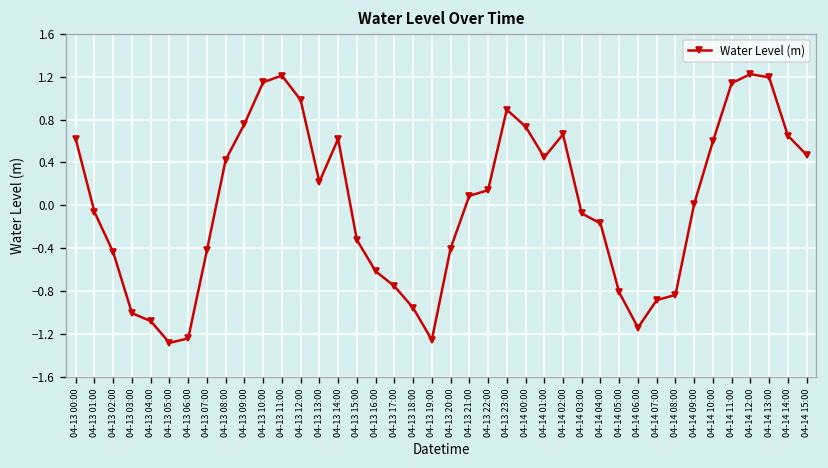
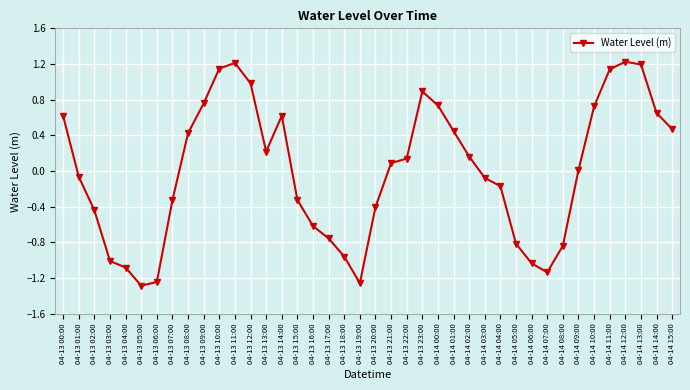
04-13 07:00: -0.4 -> -0.3
04-14 02:00: 0.7 -> 0.2
04-14 06:00: -1.1 -> -1.0
04-14 07:00: -0.9 -> -1.1
04-14 10:00: 0.6 -> 0.7
